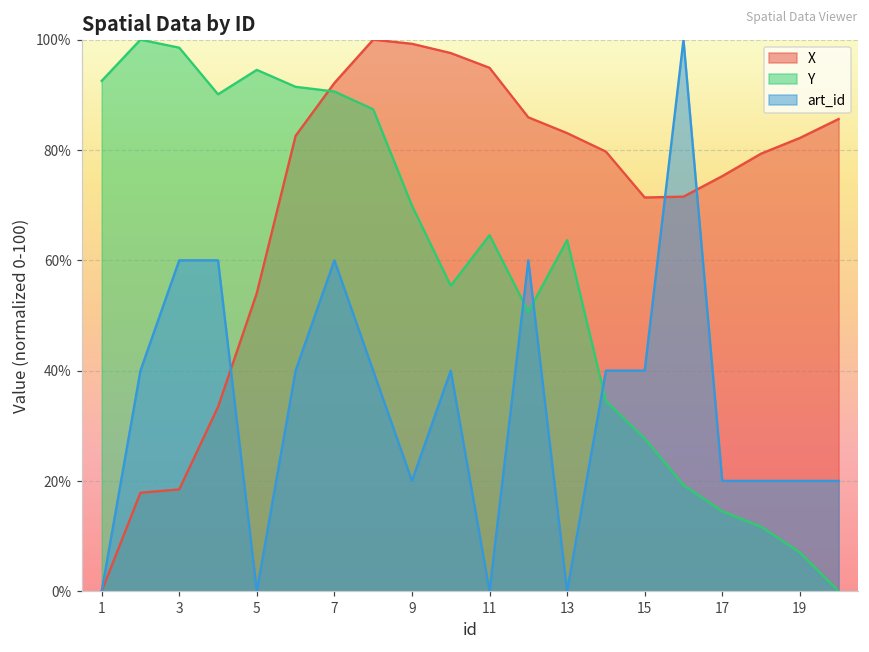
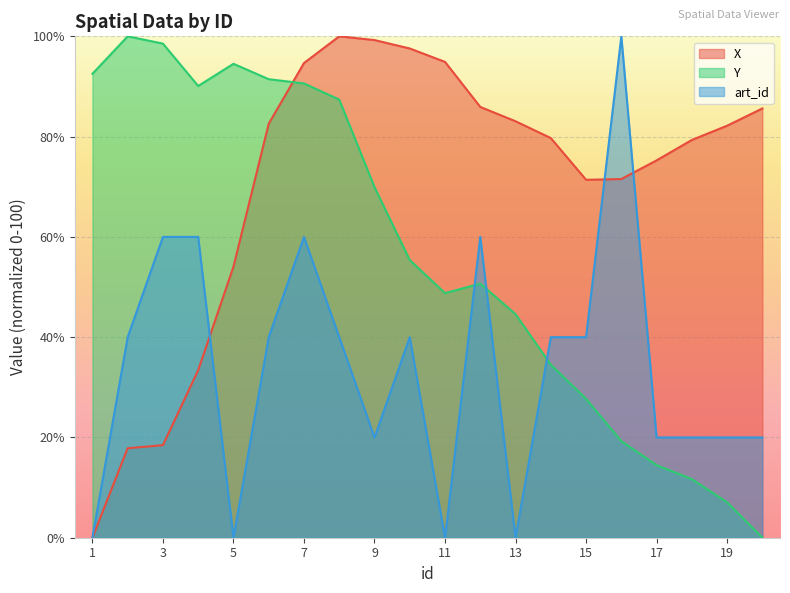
X, 7: 92% -> 95%
Y, 11: 65% -> 49%
Y, 13: 64% -> 45%
